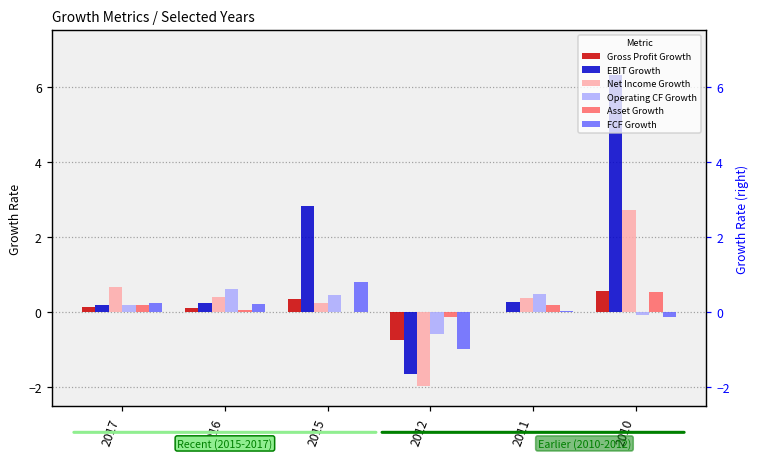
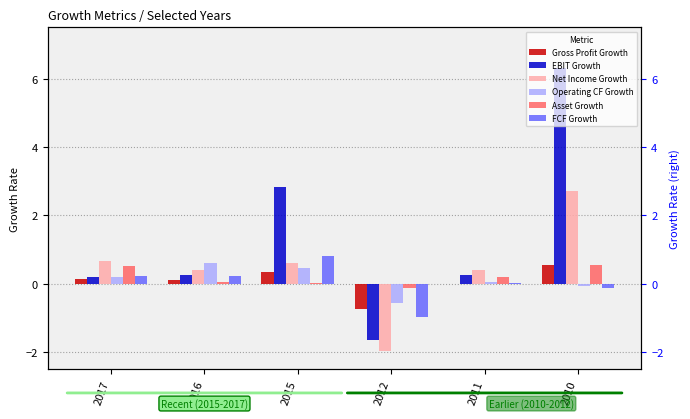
Asset Growth, 2017: 0.2 -> 0.5
Net Income Growth, 2015: 0.2 -> 0.6
Operating CF Growth, 2011: 0.5 -> 0.0
